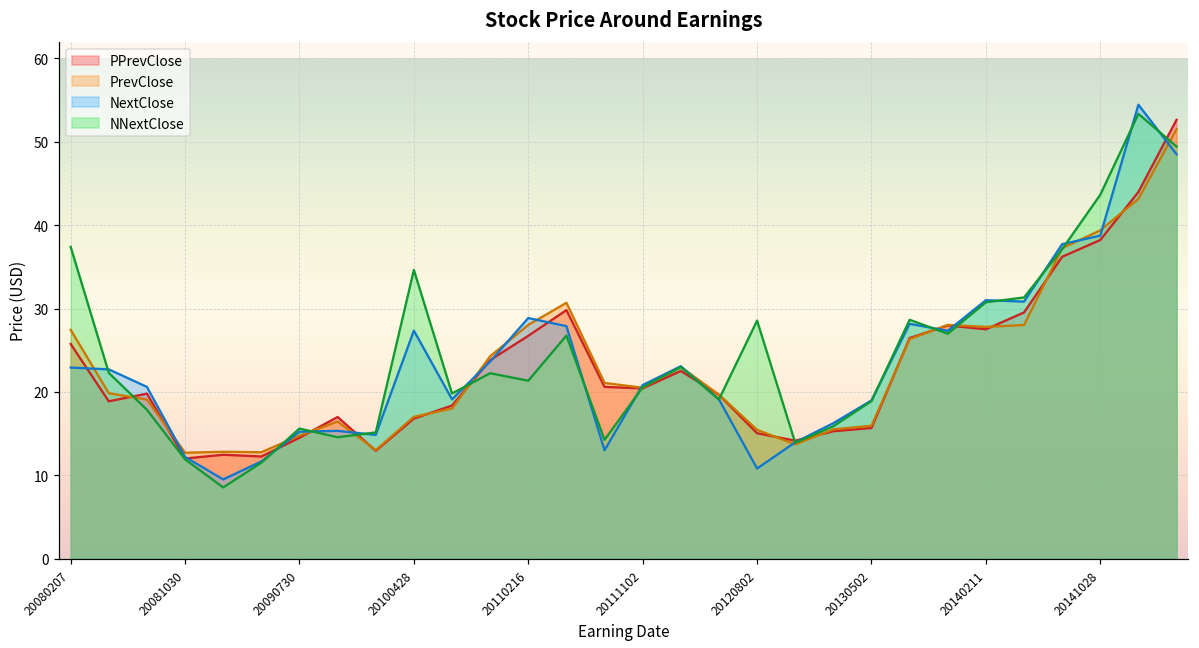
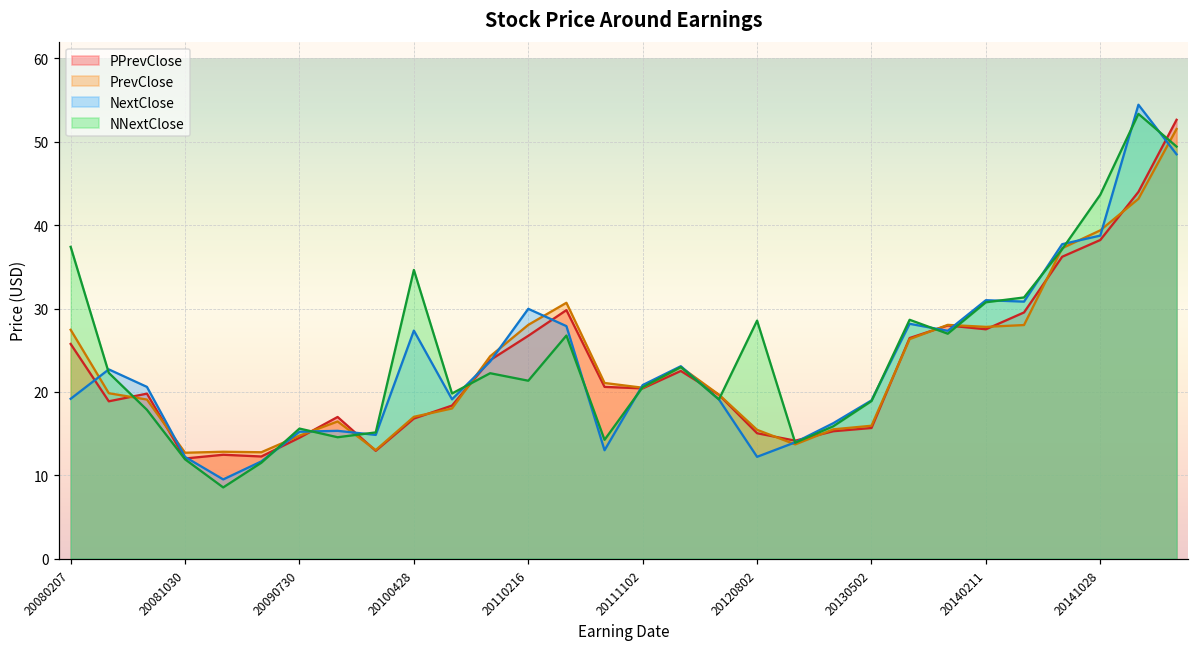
NextClose, 20080207: 23 -> 19
NextClose, 20110216: 29 -> 30
NextClose, 20120802: 11 -> 12
